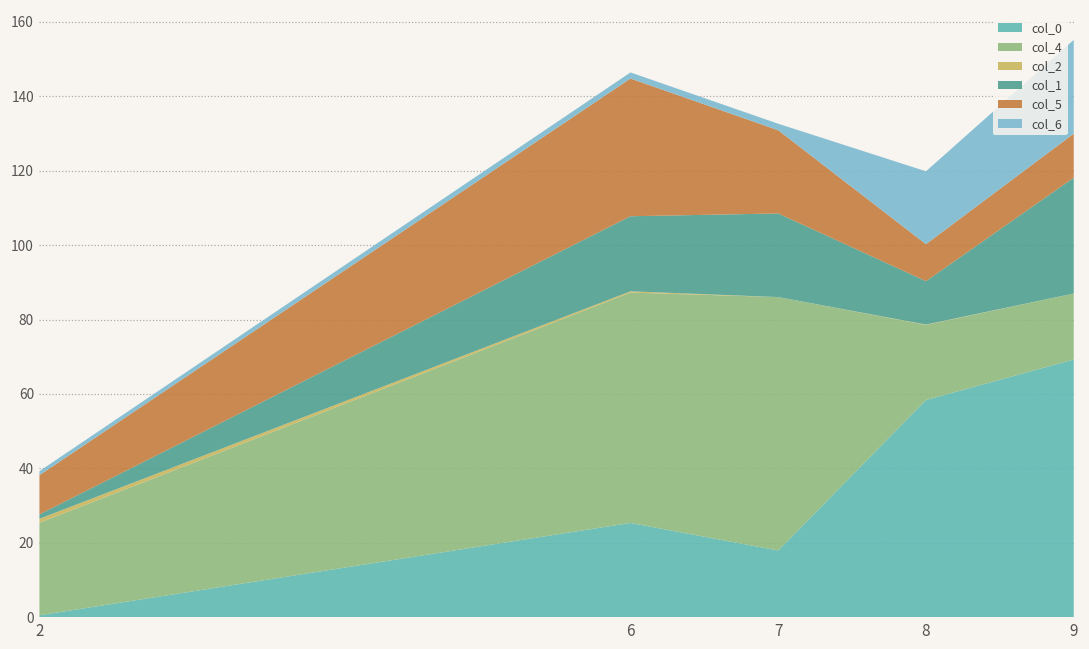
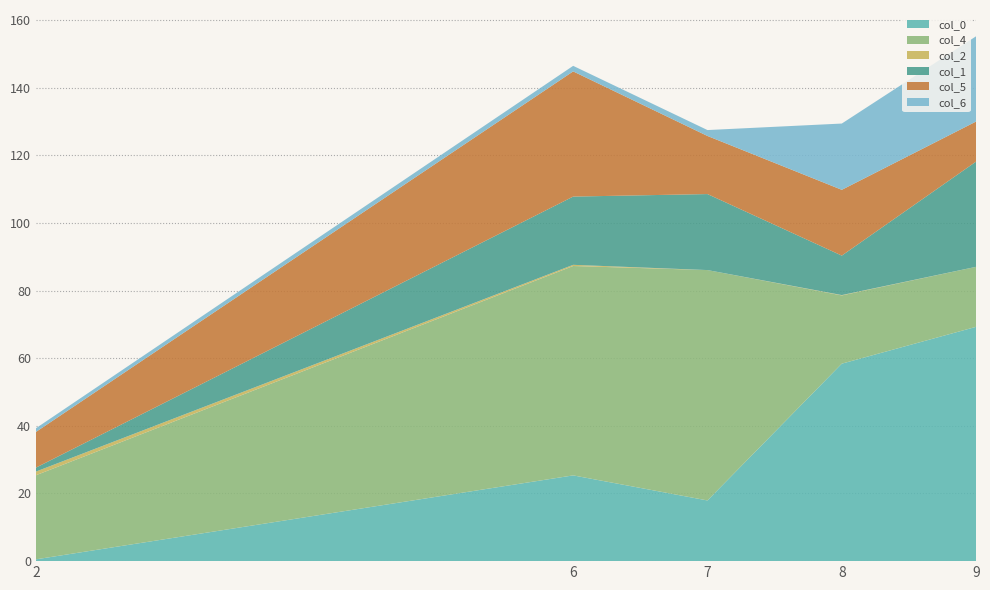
col_5, 7: 22 -> 17
col_5, 8: 10 -> 19
